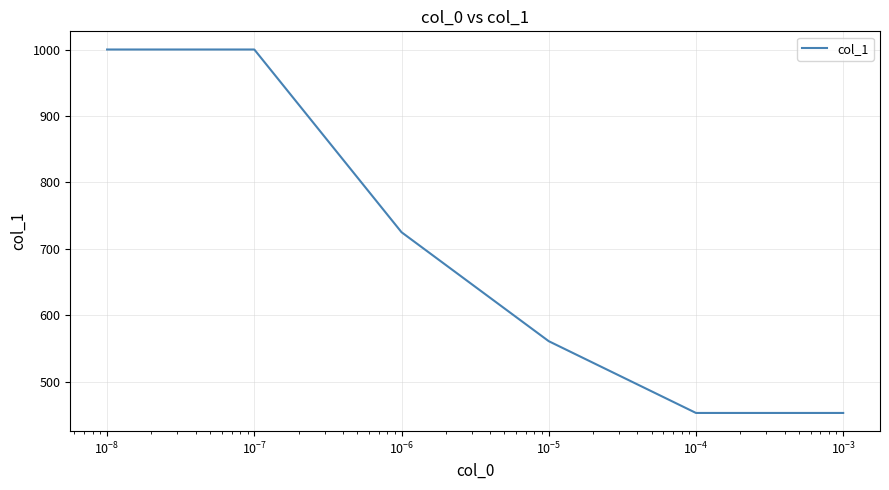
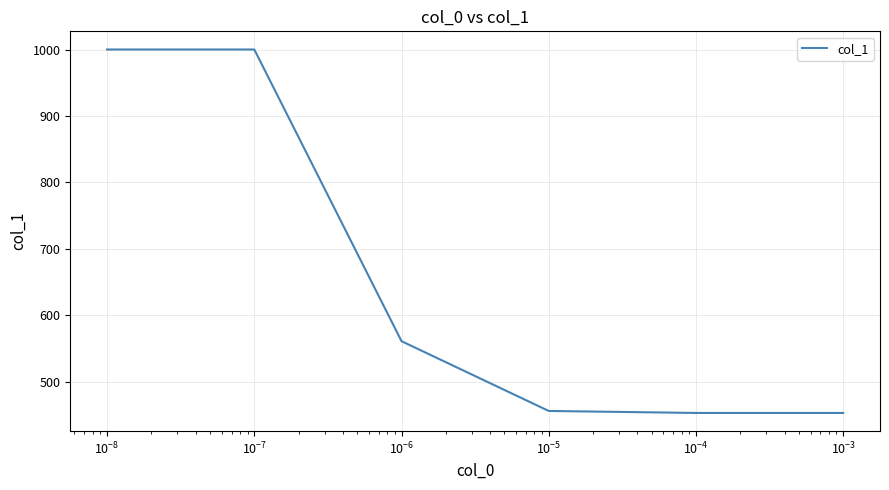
10^-6: 730 -> 560
10^-5: 560 -> 460
